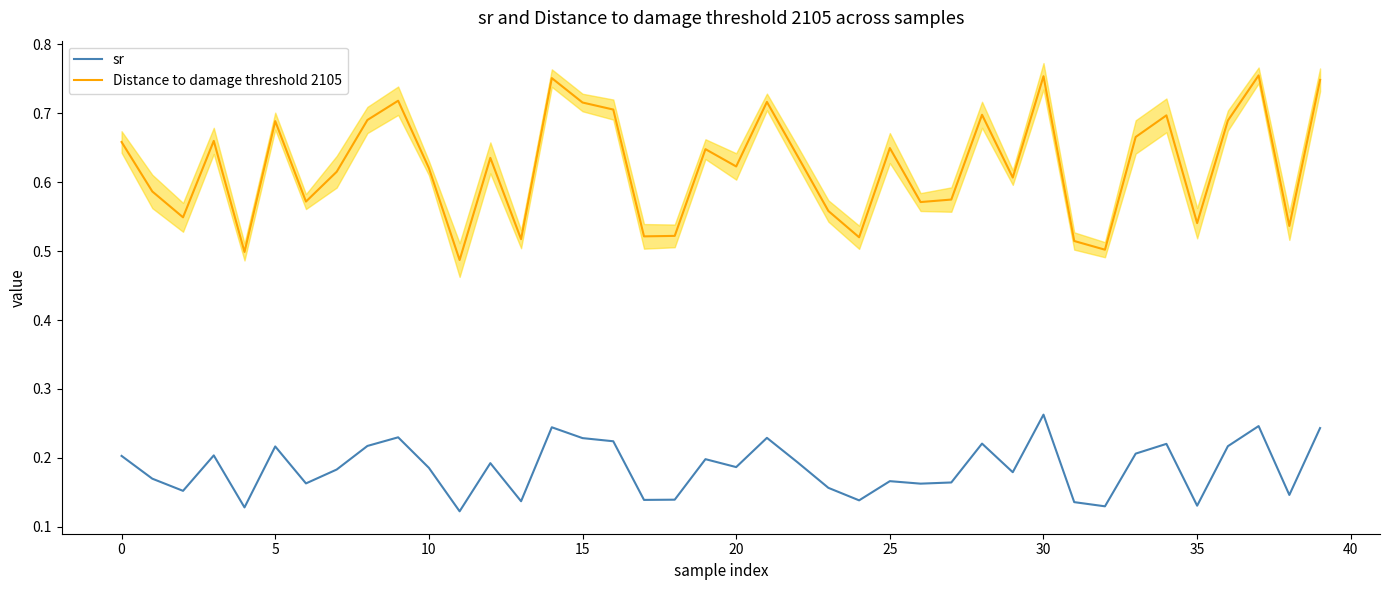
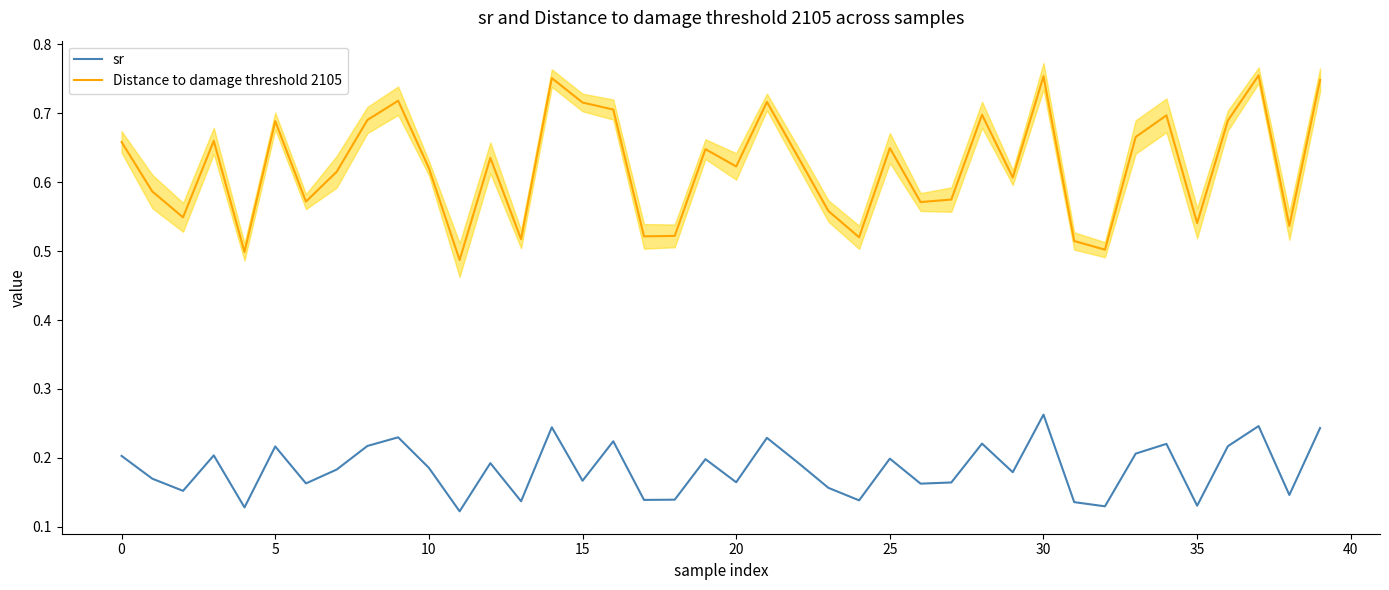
sr, 15: 0.23 -> 0.17
sr, 20: 0.19 -> 0.16
sr, 25: 0.17 -> 0.20
